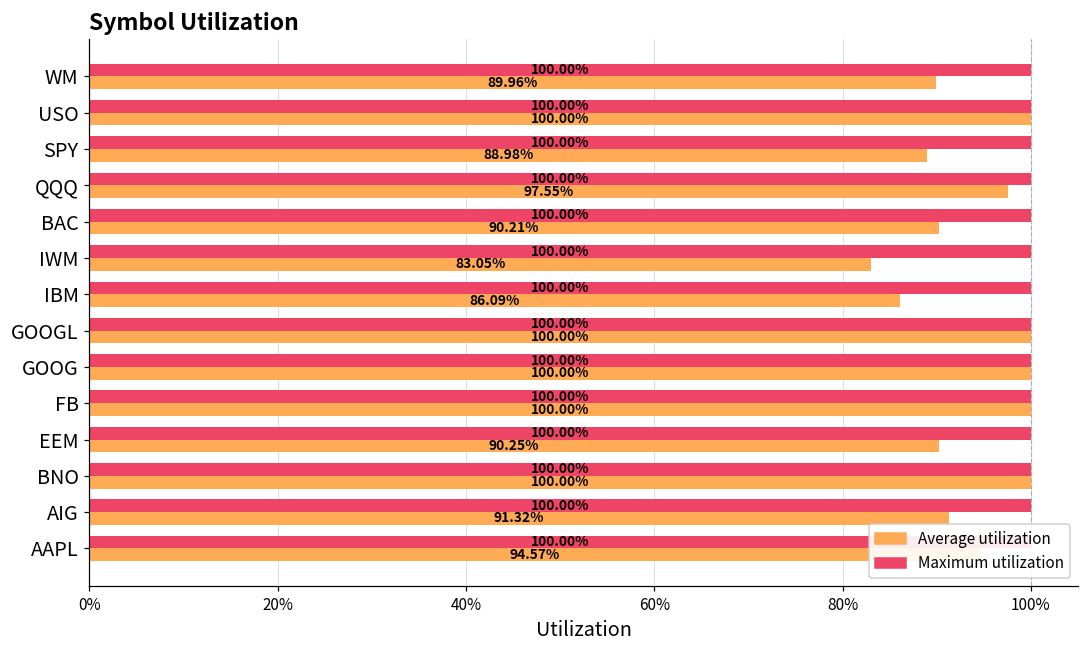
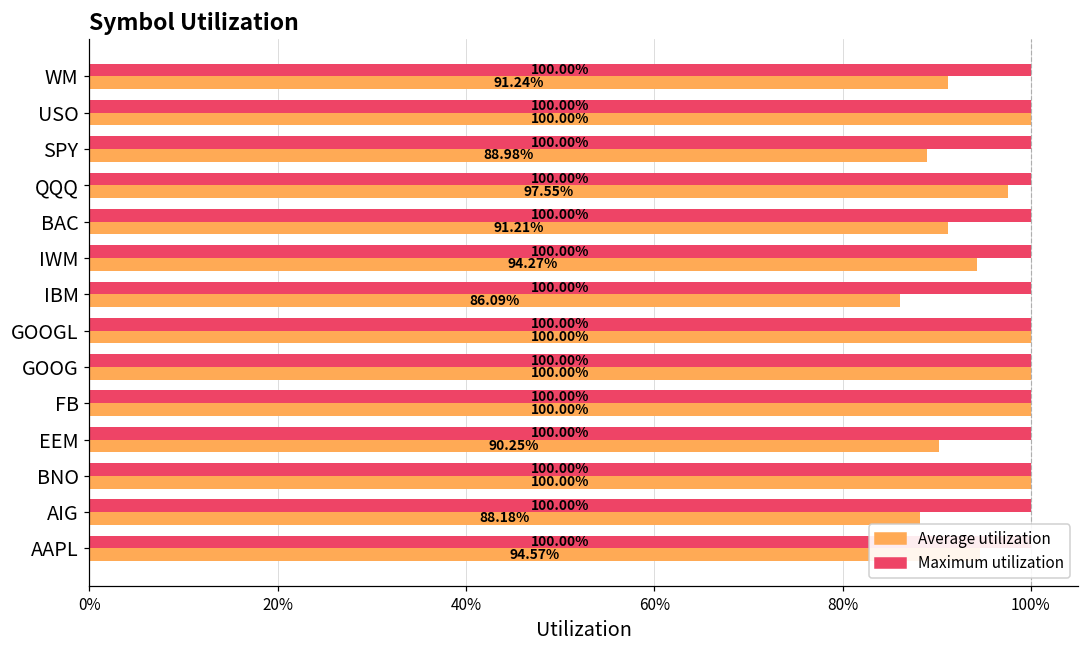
Average utilization, WM: 89.96% -> 91.24%
Average utilization, BAC: 90.21% -> 91.21%
Average utilization, IWM: 83.05% -> 94.27%
Average utilization, AIG: 91.32% -> 88.18%
